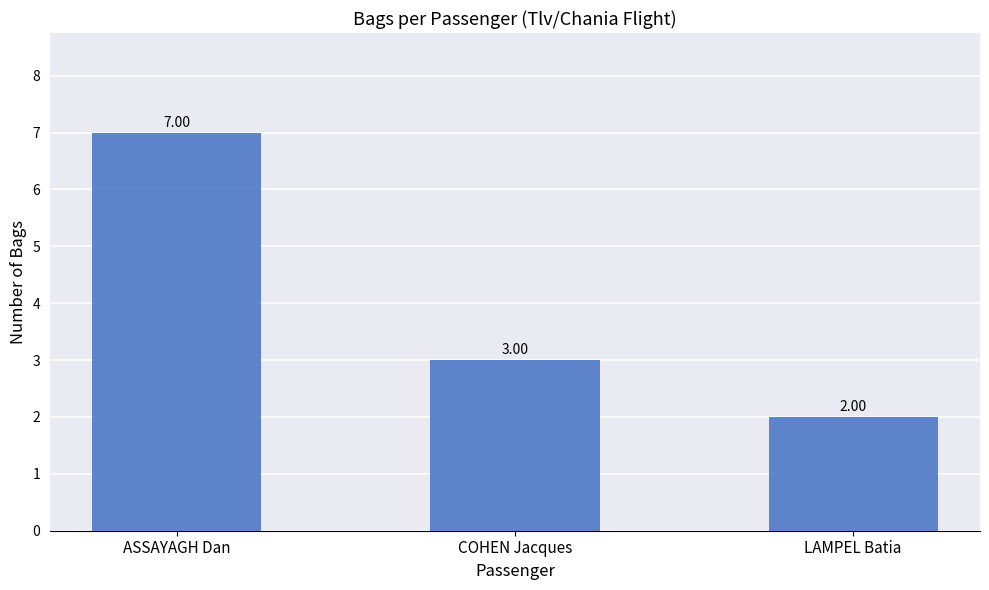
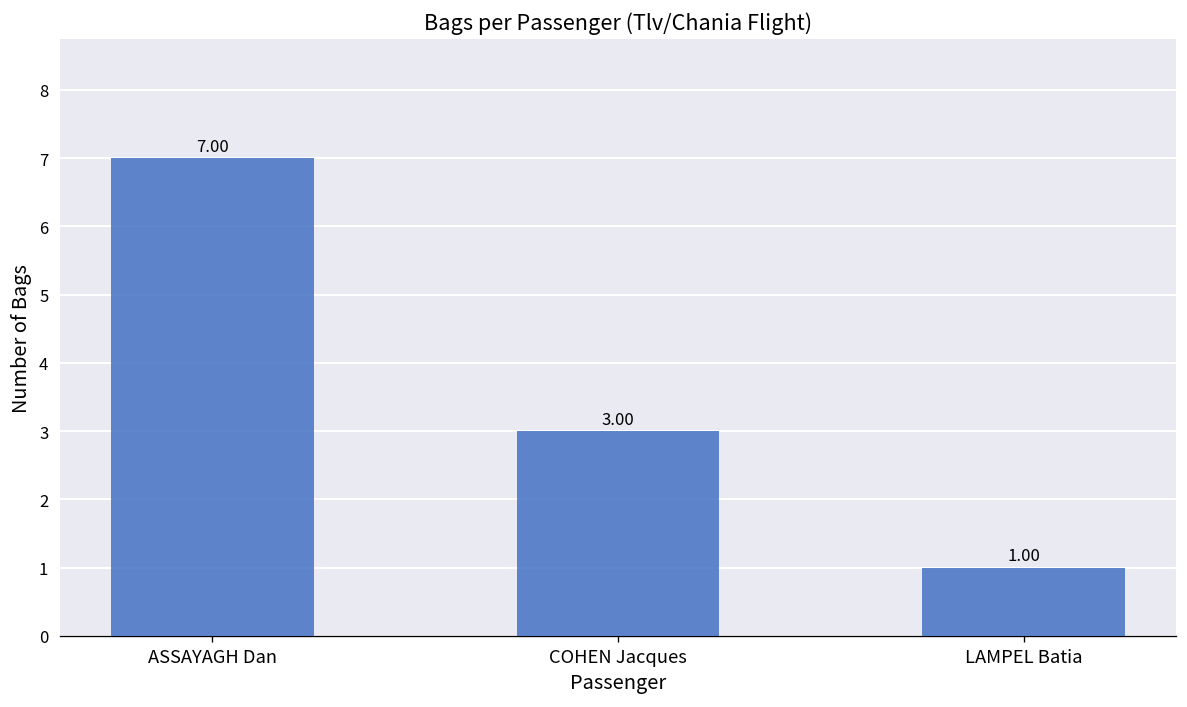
LAMPEL Batia: 2.00 -> 1.00
